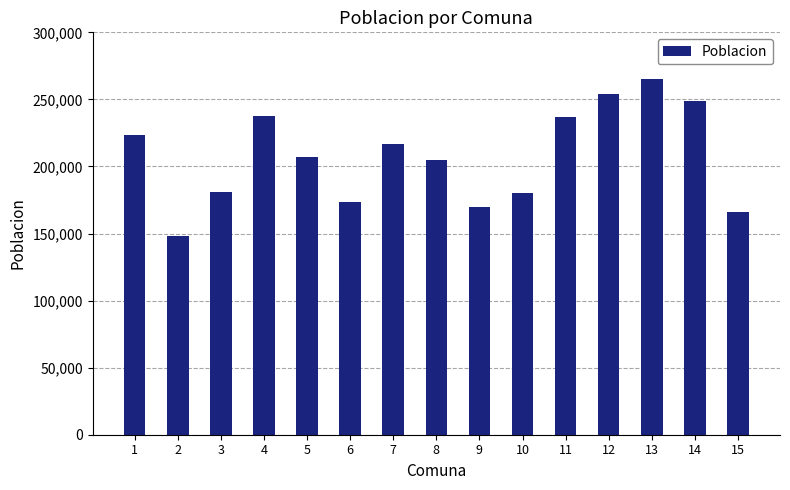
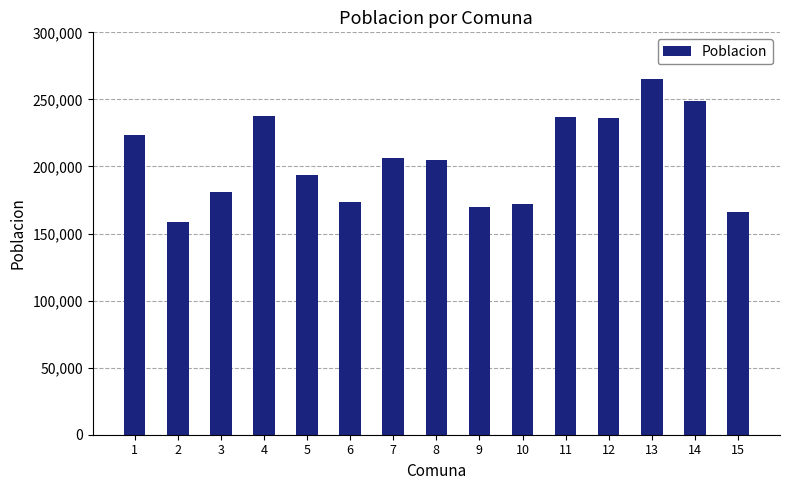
2: 148,000 -> 158,000
5: 207,000 -> 194,000
7: 217,000 -> 206,000
10: 180,000 -> 172,000
12: 254,000 -> 236,000
